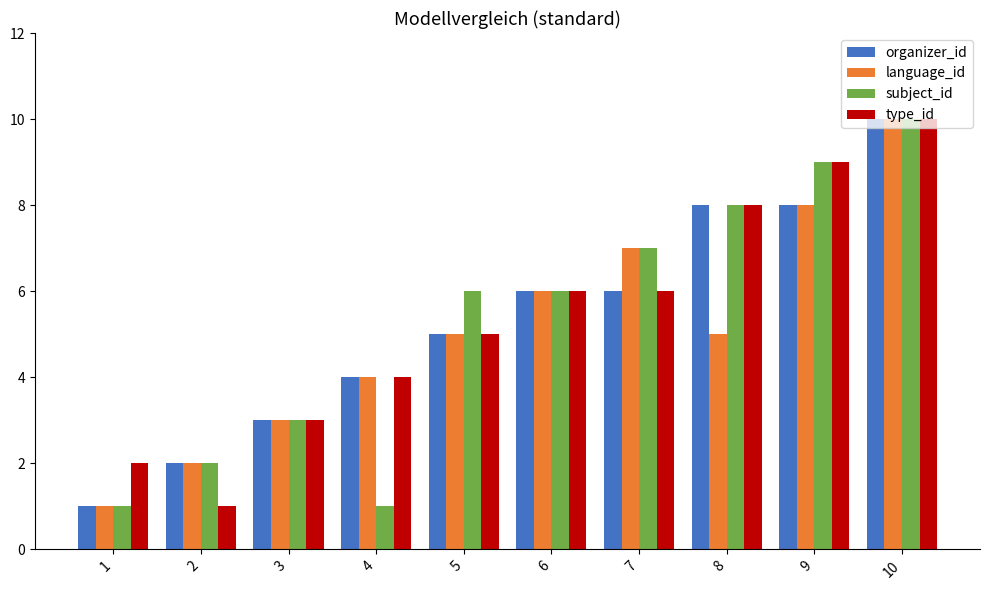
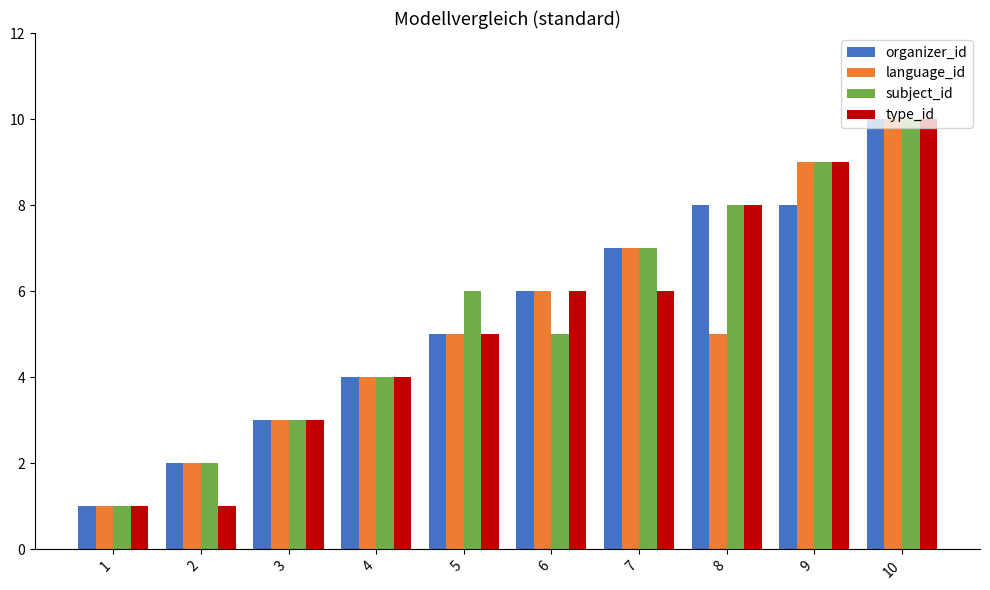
type_id, 1: 2 -> 1
subject_id, 4: 1 -> 4
subject_id, 6: 6 -> 5
organizer_id, 7: 6 -> 7
language_id, 9: 8 -> 9
